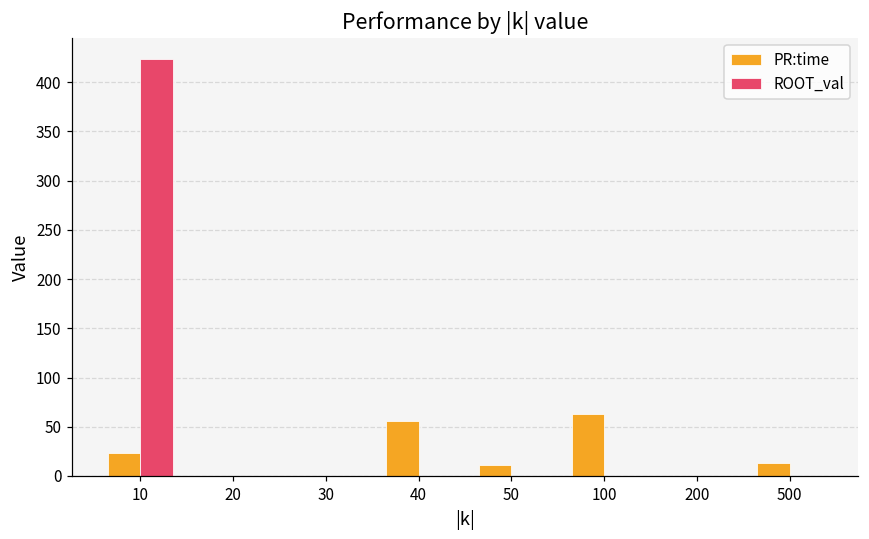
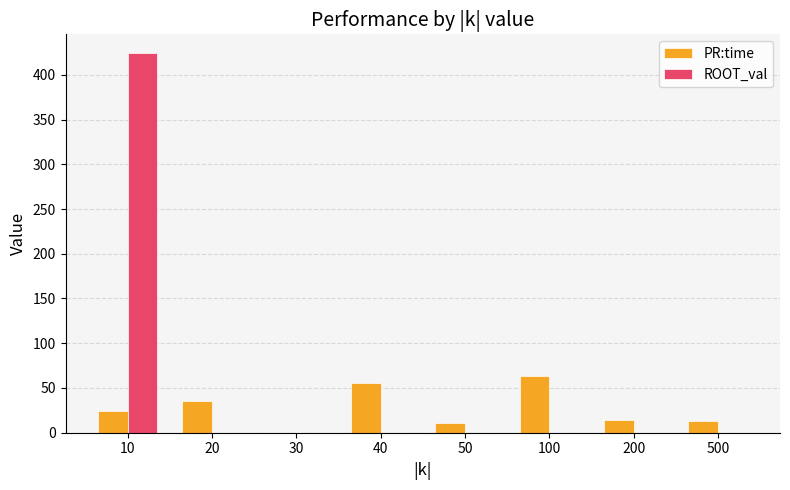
PR:time, 20: 0 -> 40
PR:time, 200: 0 -> 10
